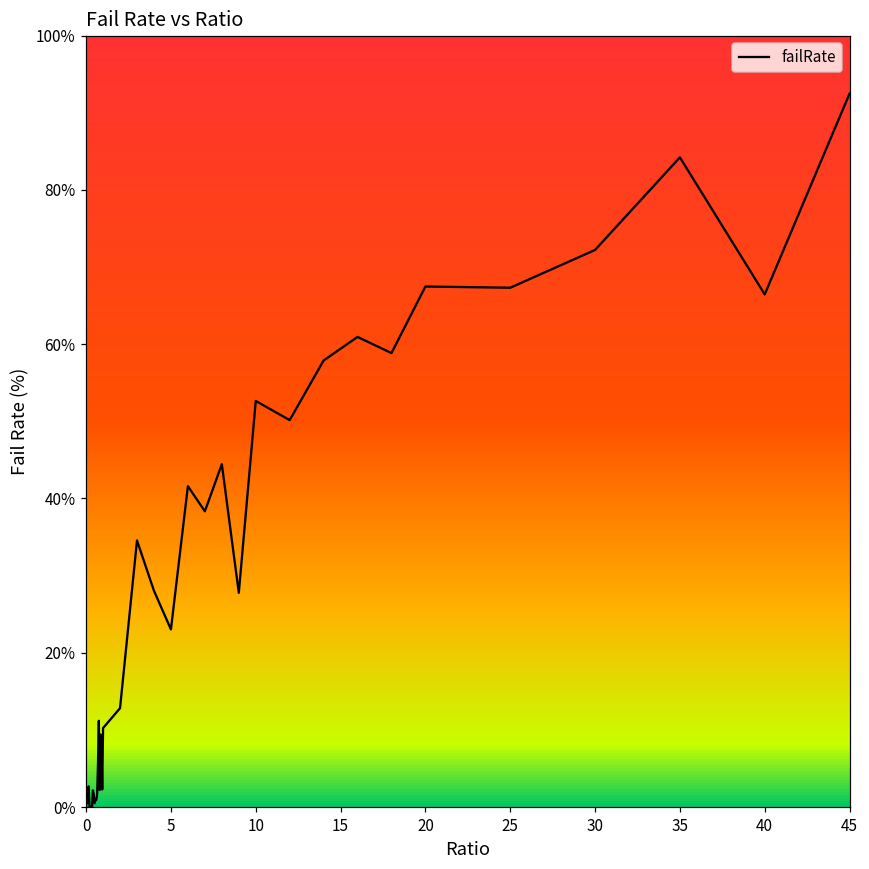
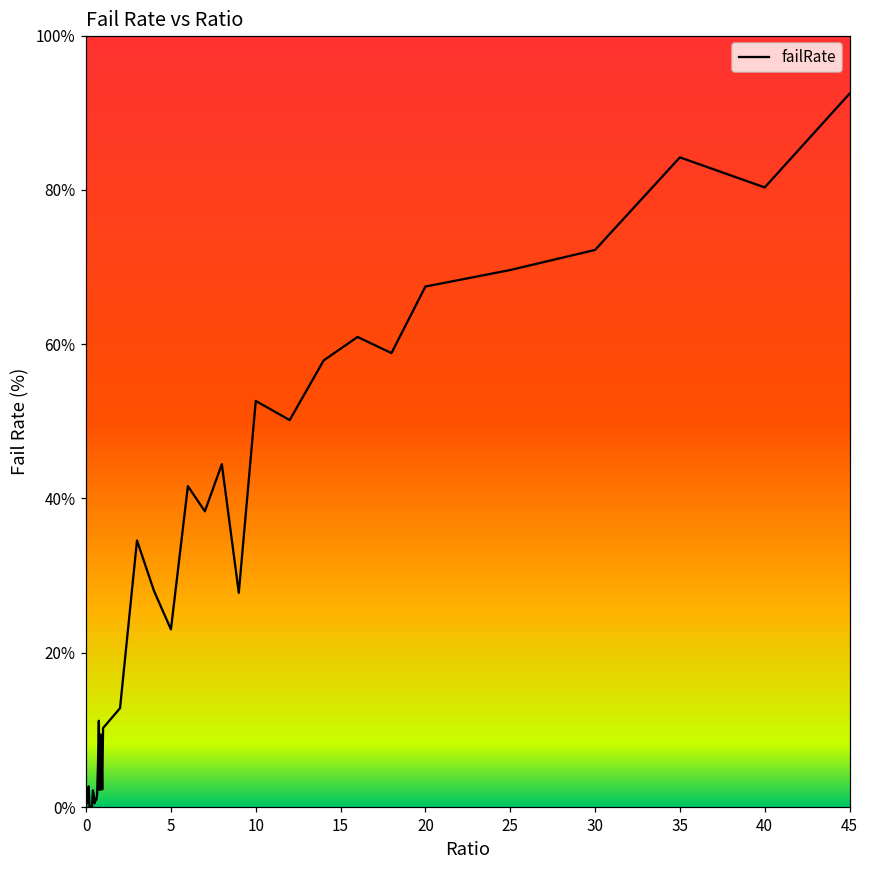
25: 67% -> 70%
40: 66% -> 80%
